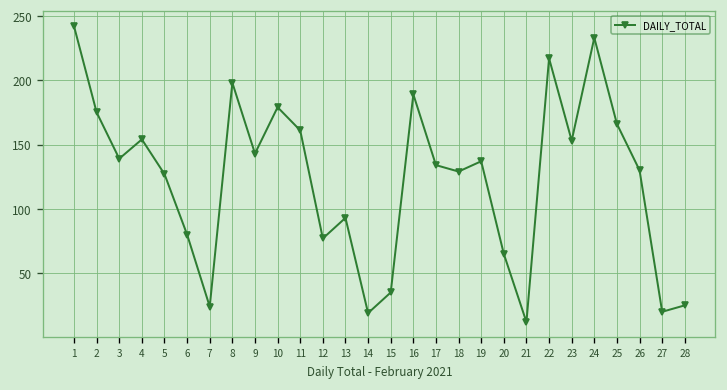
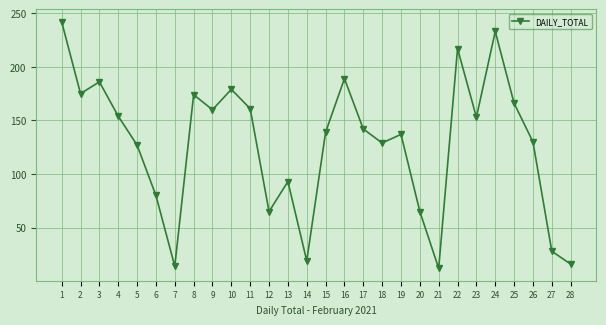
3: 139 -> 186
7: 24 -> 14
8: 198 -> 174
9: 143 -> 160
12: 77 -> 65
15: 35 -> 139
17: 134 -> 142
27: 20 -> 28
28: 25 -> 16
